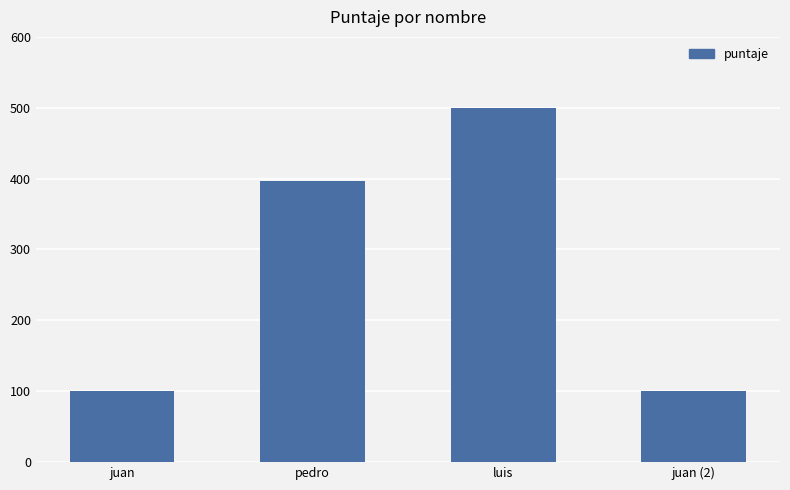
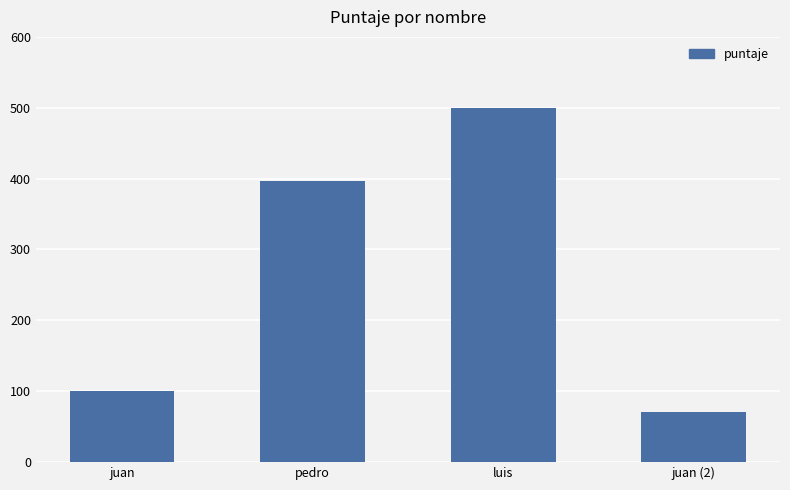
juan (2): 100 -> 70
